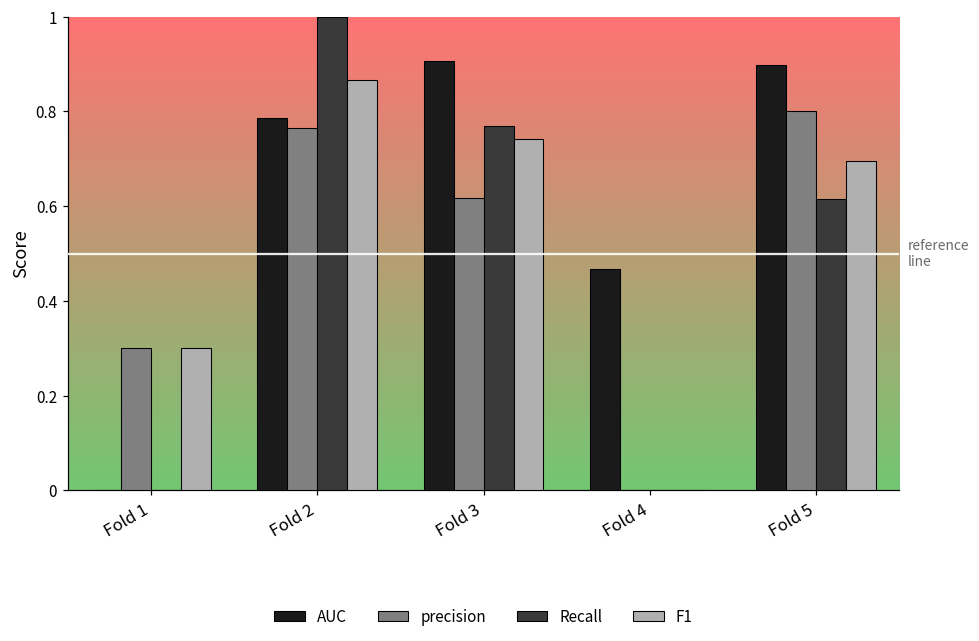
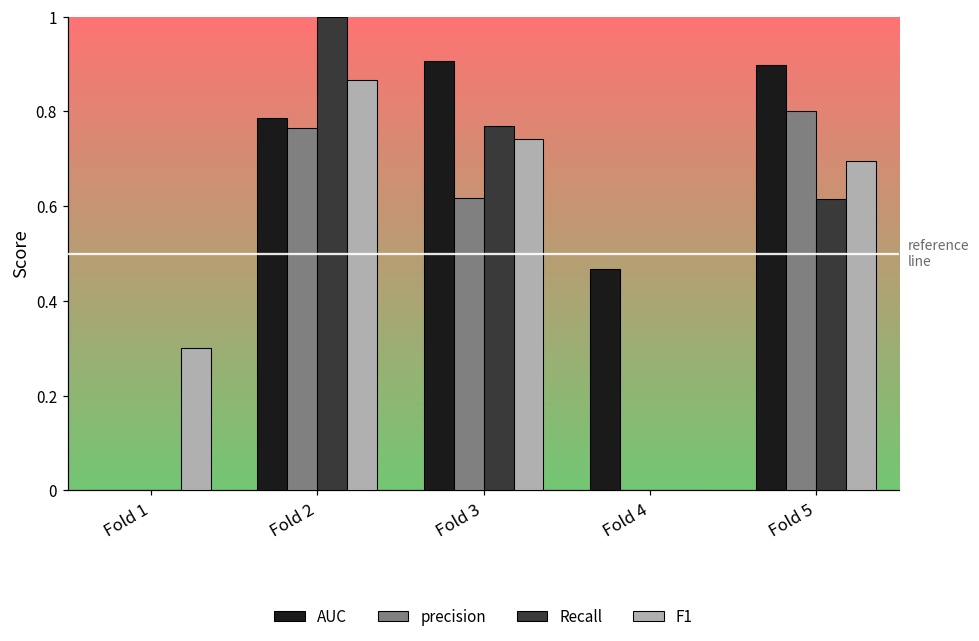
precision, Fold 1: 0.3 -> 0.0
